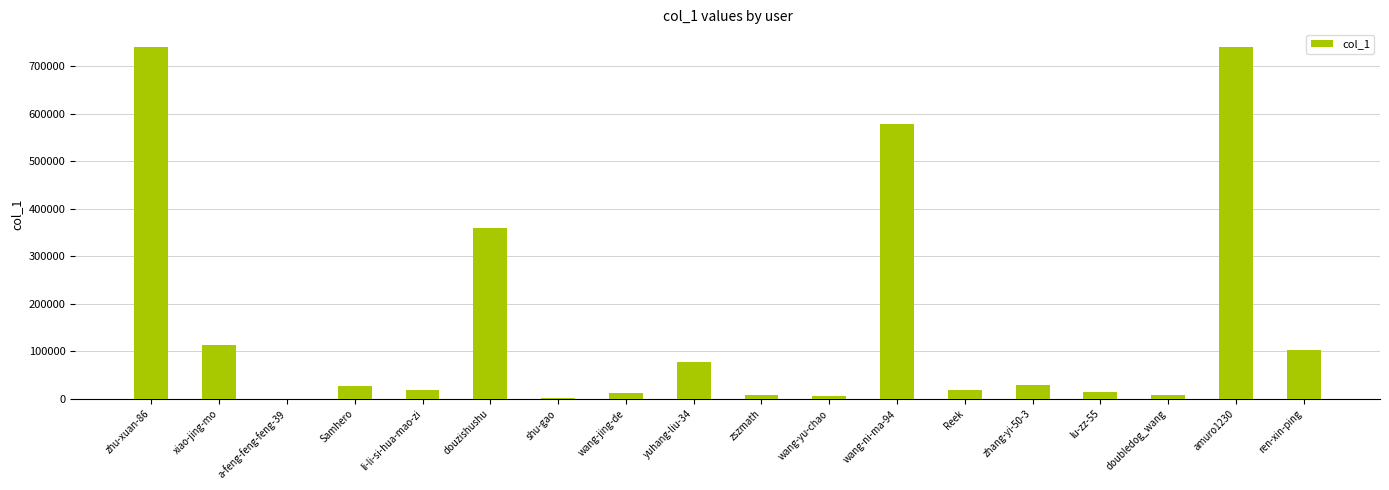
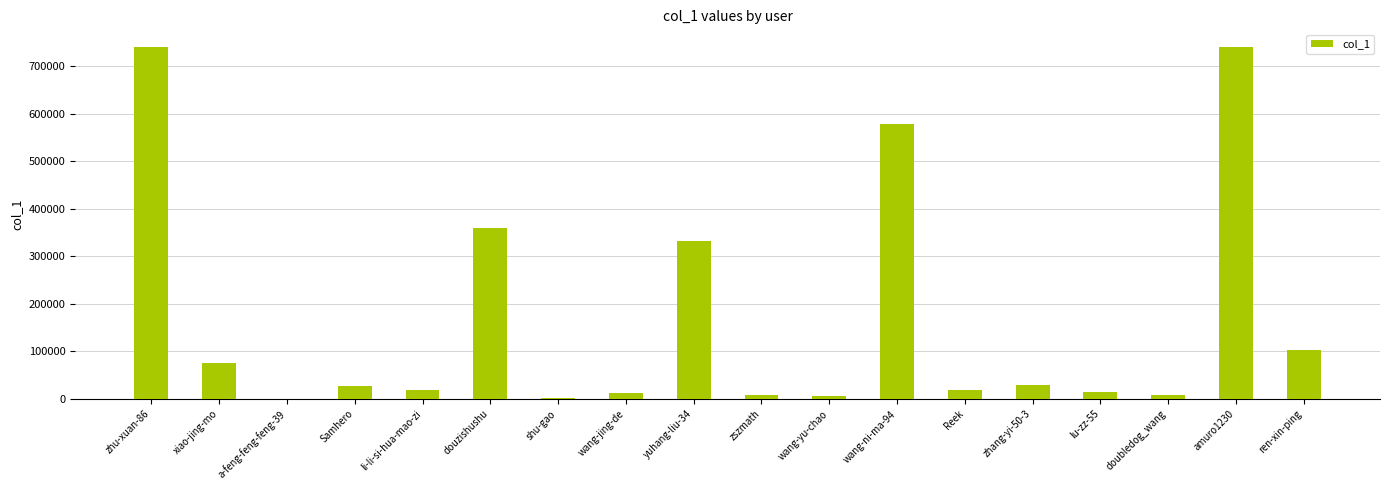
xiao-jing-mo: 110000 -> 80000
yuhang-liu-34: 80000 -> 330000
